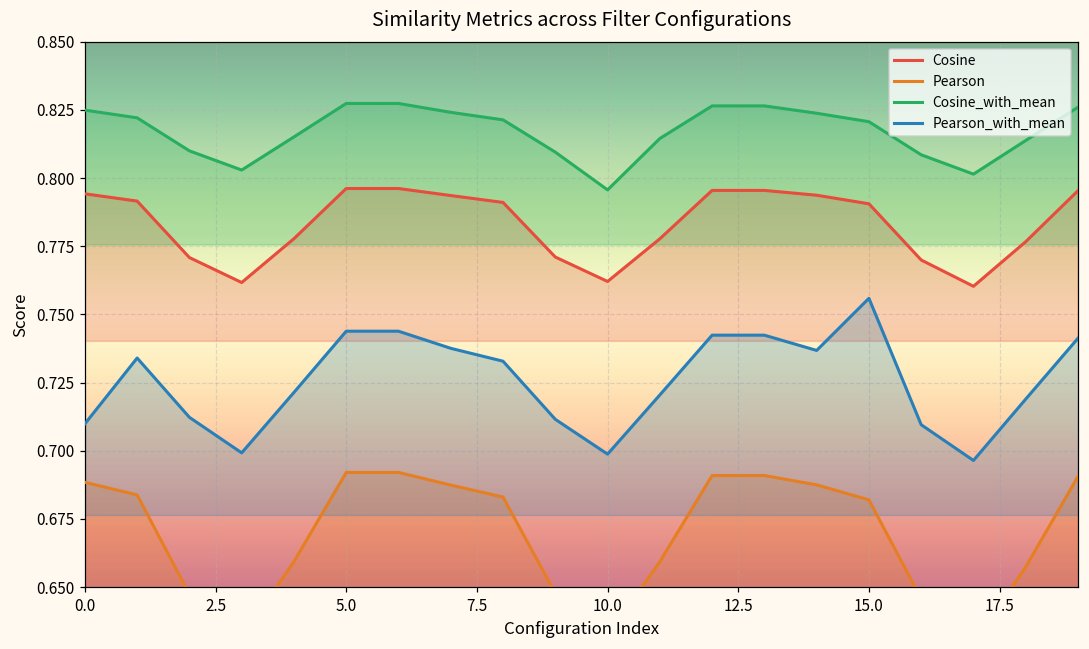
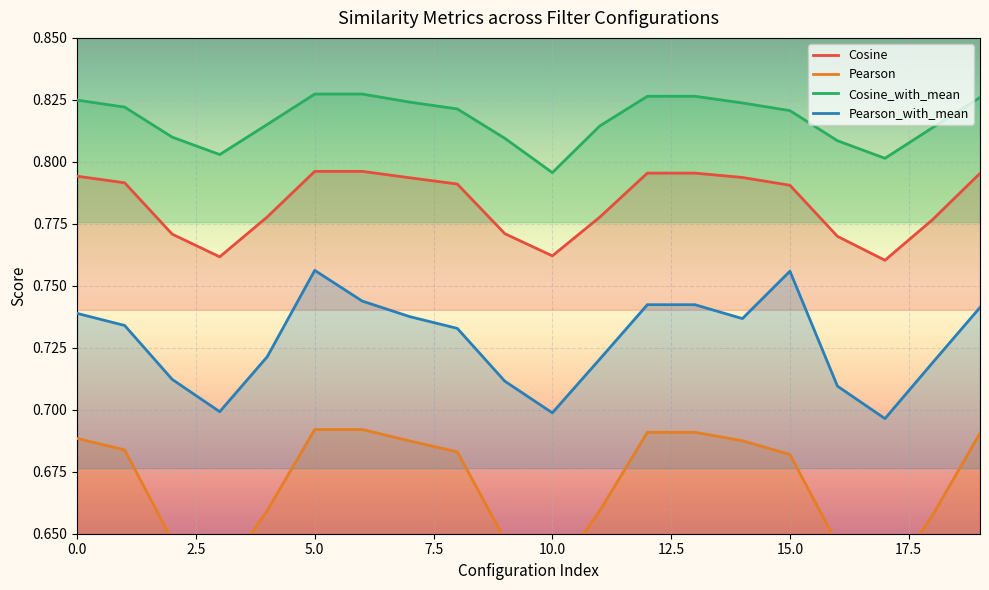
Pearson_with_mean, 0.0: 0.710 -> 0.739
Pearson_with_mean, 5.0: 0.744 -> 0.756
